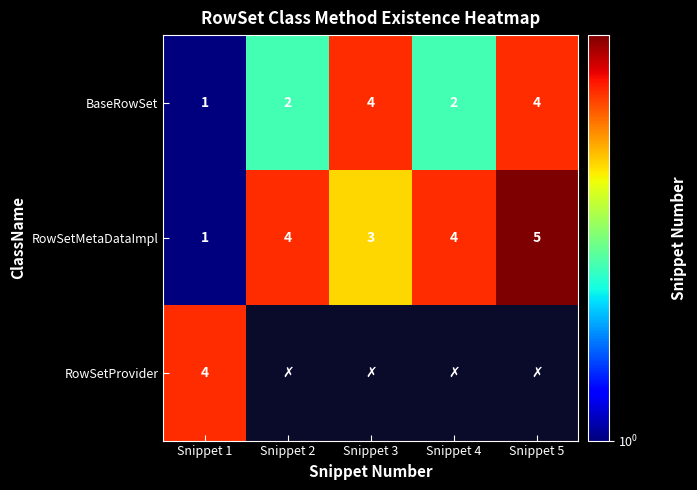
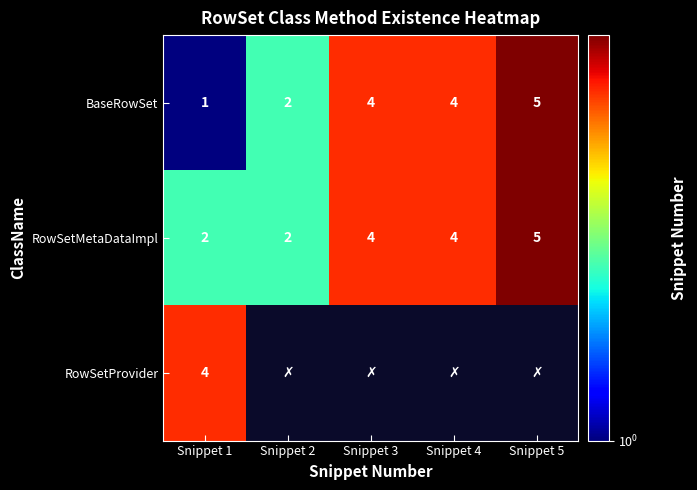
BaseRowSet, Snippet 4: 2 -> 4
BaseRowSet, Snippet 5: 4 -> 5
RowSetMetaDataImpl, Snippet 1: 1 -> 2
RowSetMetaDataImpl, Snippet 2: 4 -> 2
RowSetMetaDataImpl, Snippet 3: 3 -> 4
